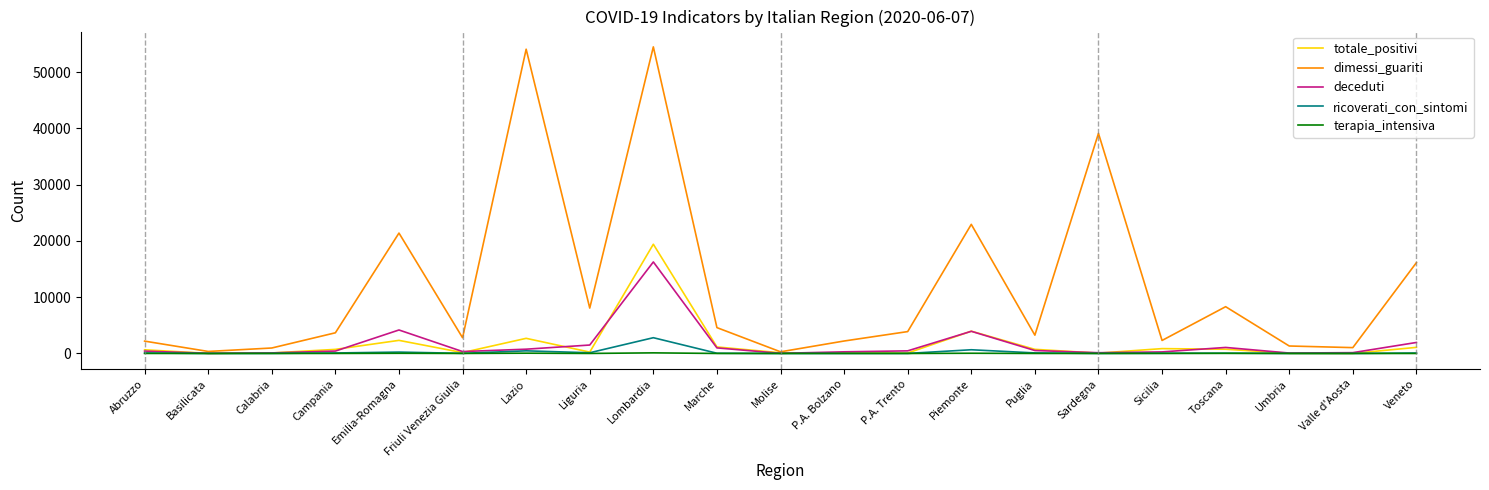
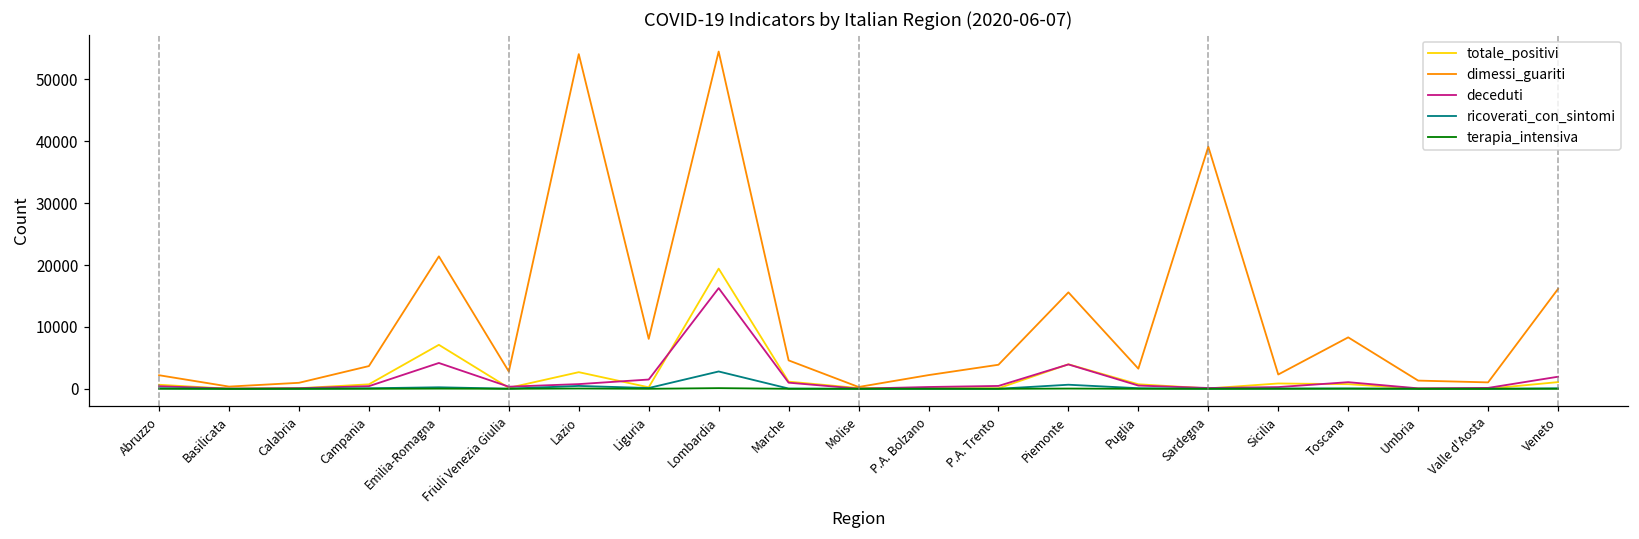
totale_positivi, Emilia-Romagna: 2000 -> 7000
dimessi_guariti, Piemonte: 23000 -> 16000
